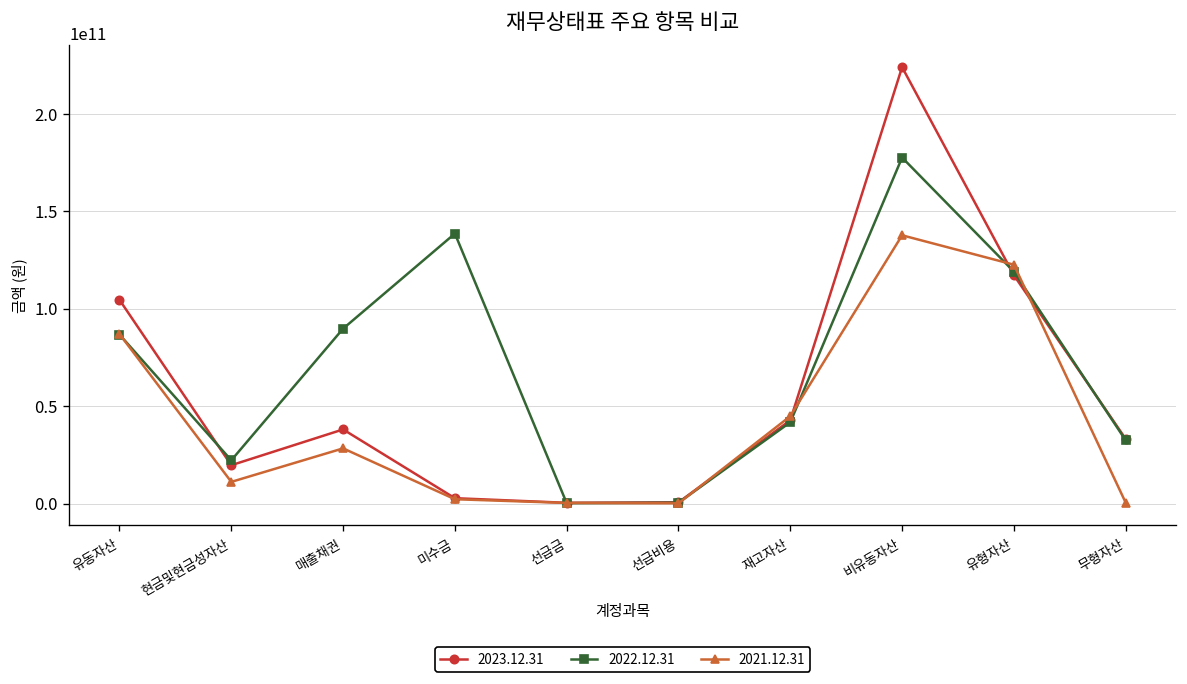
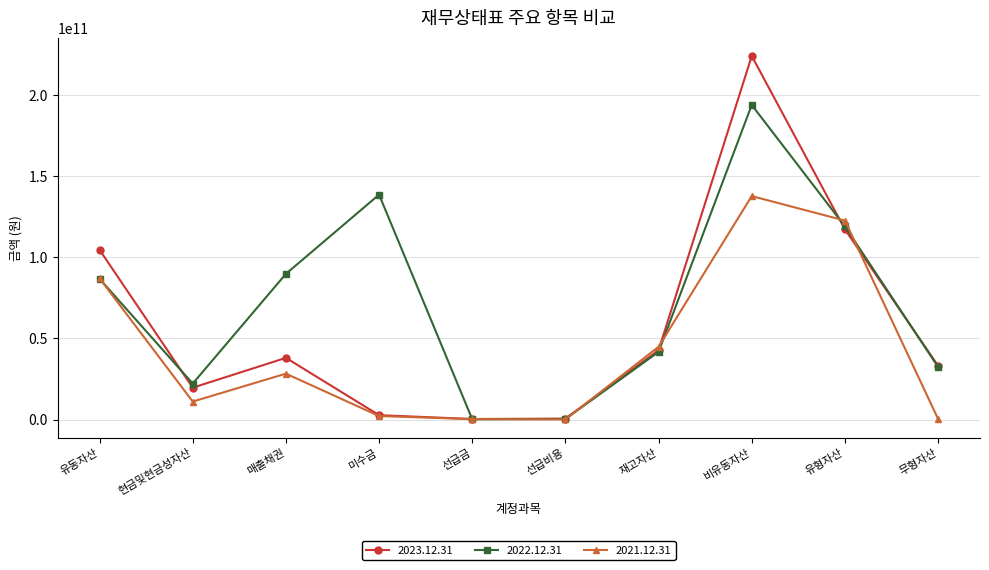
2022.12.31, 비유동자산: 178000000000 -> 194000000000
